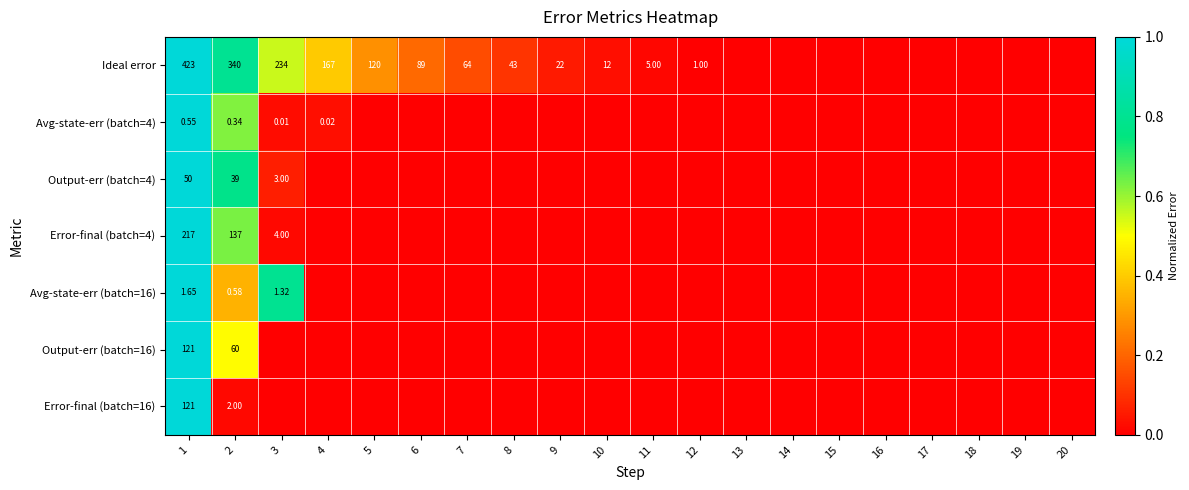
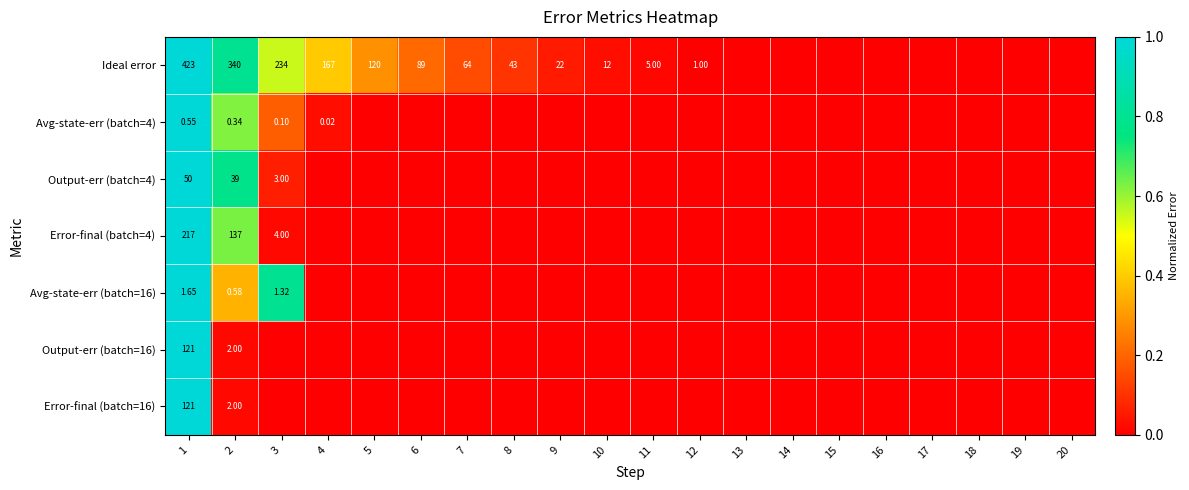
Avg-state-err (batch=4), 3: 0.01 -> 0.10
Output-err (batch=16), 2: 60 -> 2.00
